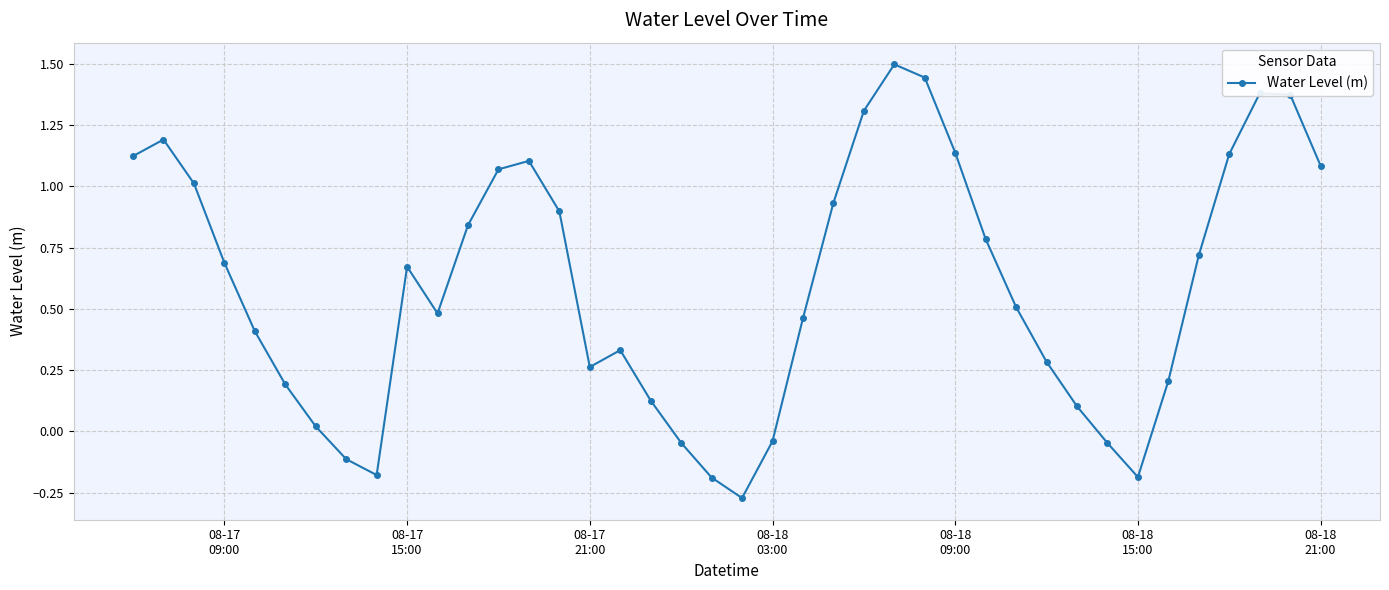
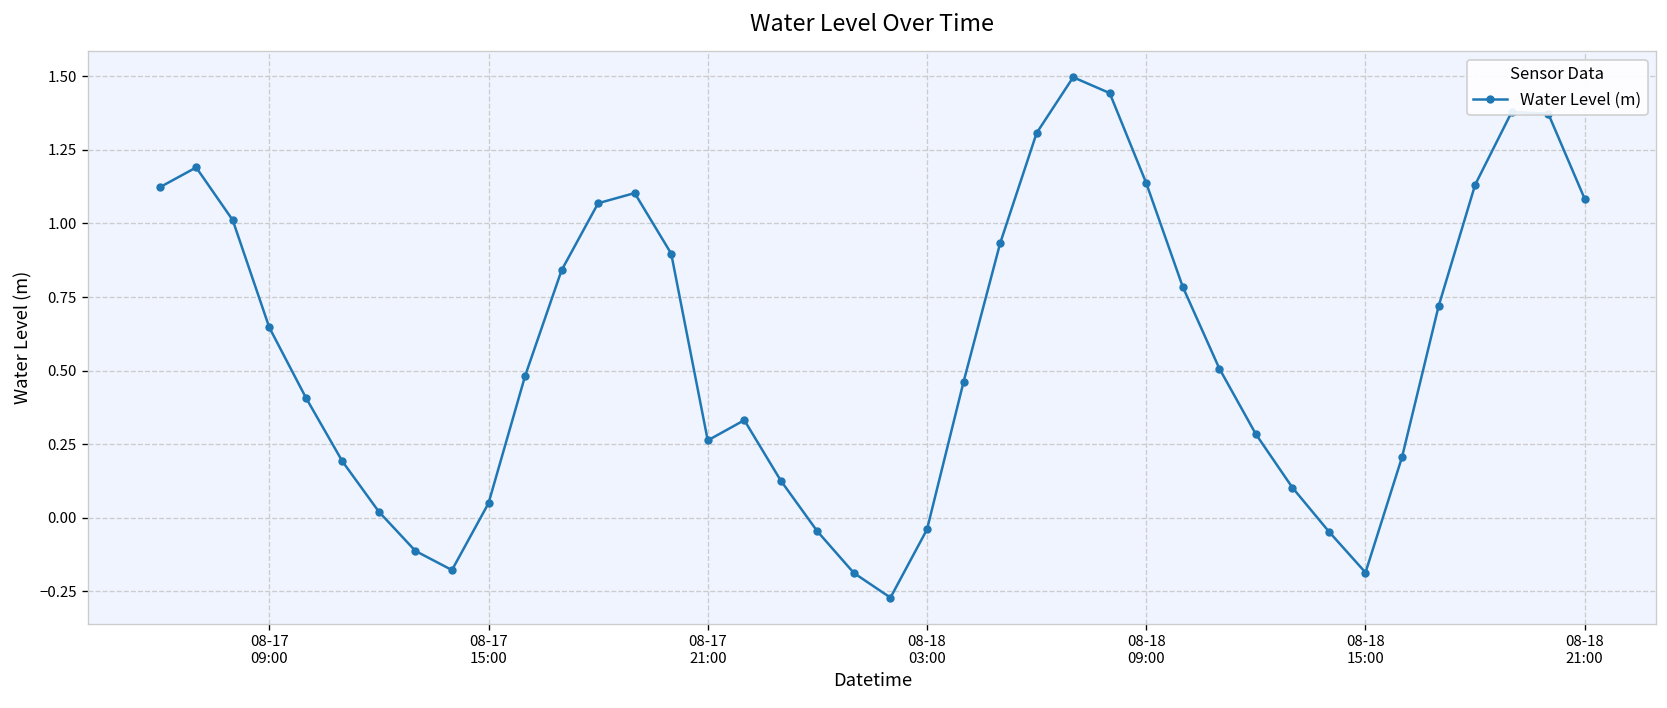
08-17 09:00: 0.69 -> 0.65
08-17 15:00: 0.67 -> 0.05
